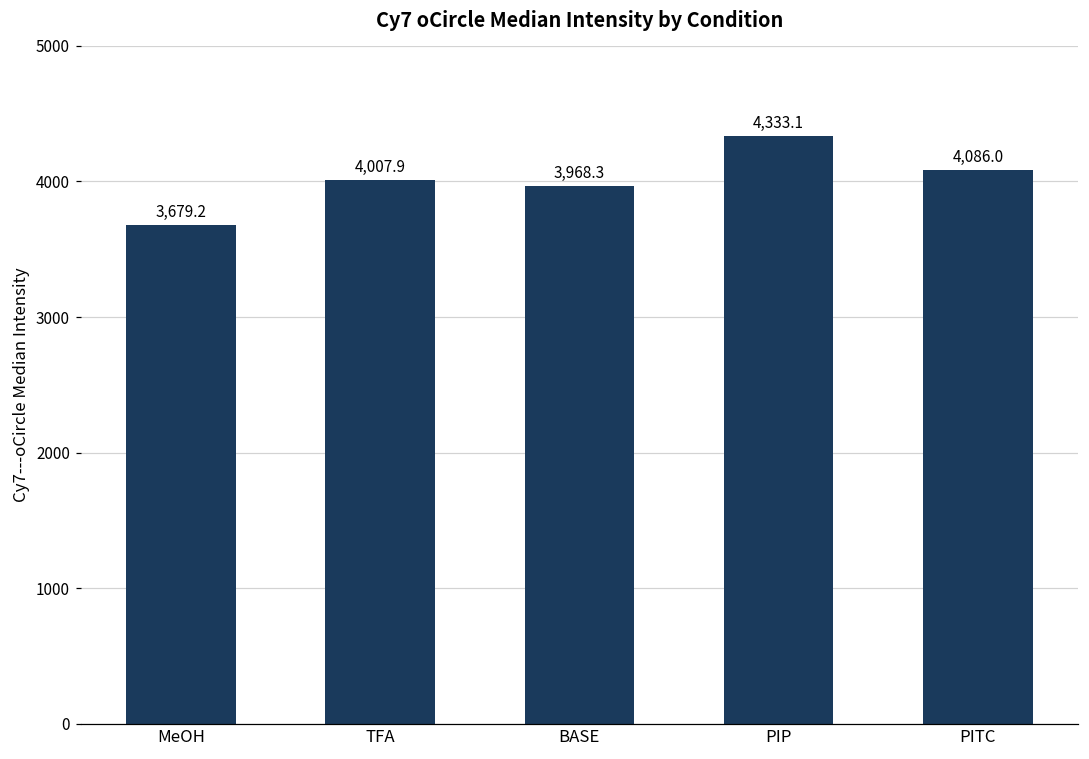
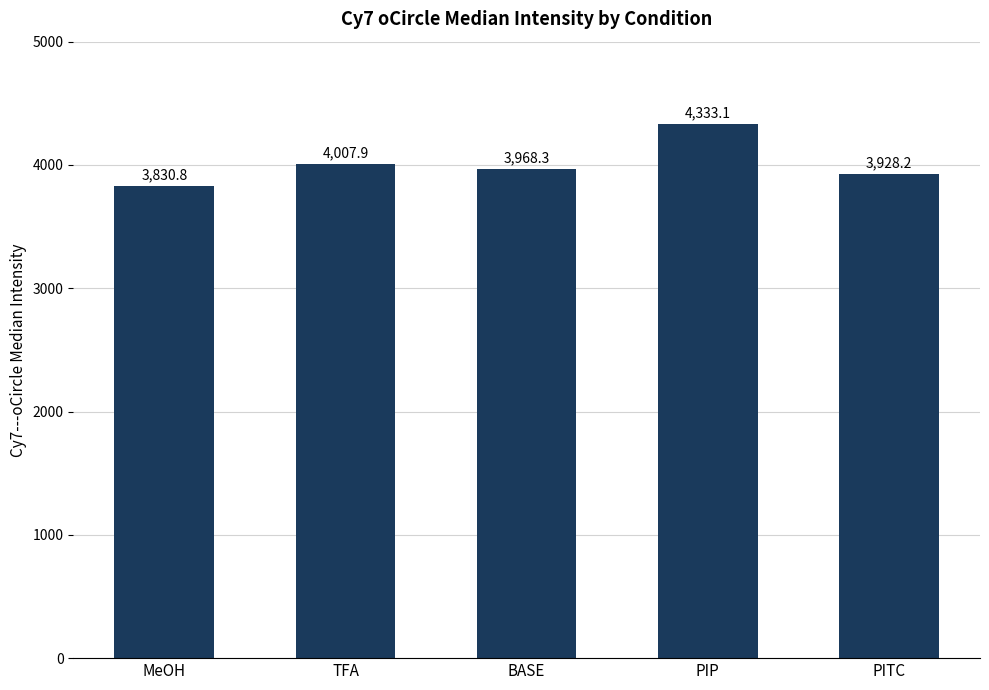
MeOH: 3,679.2 -> 3,830.8
PITC: 4,086.0 -> 3,928.2
